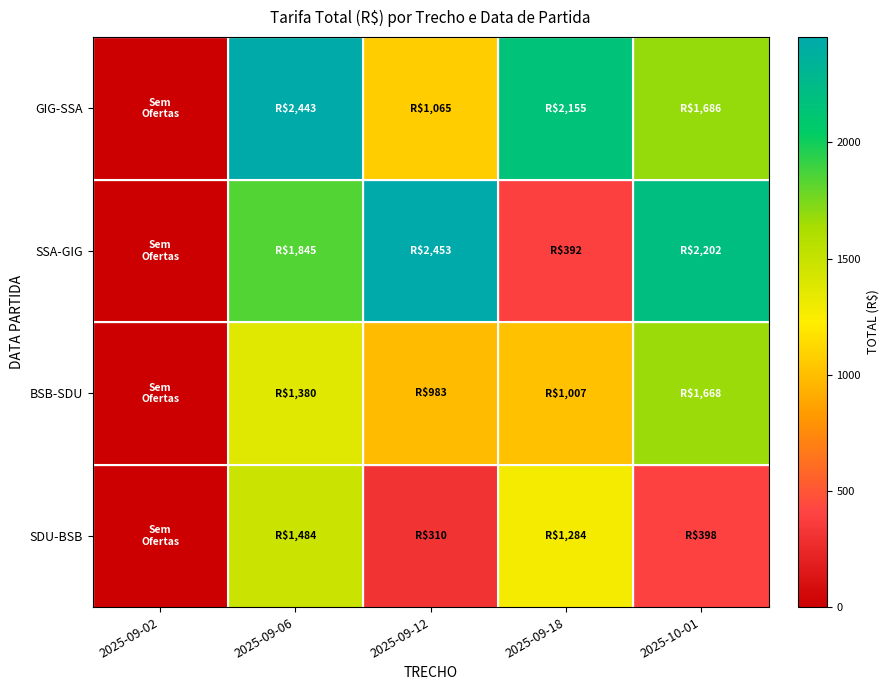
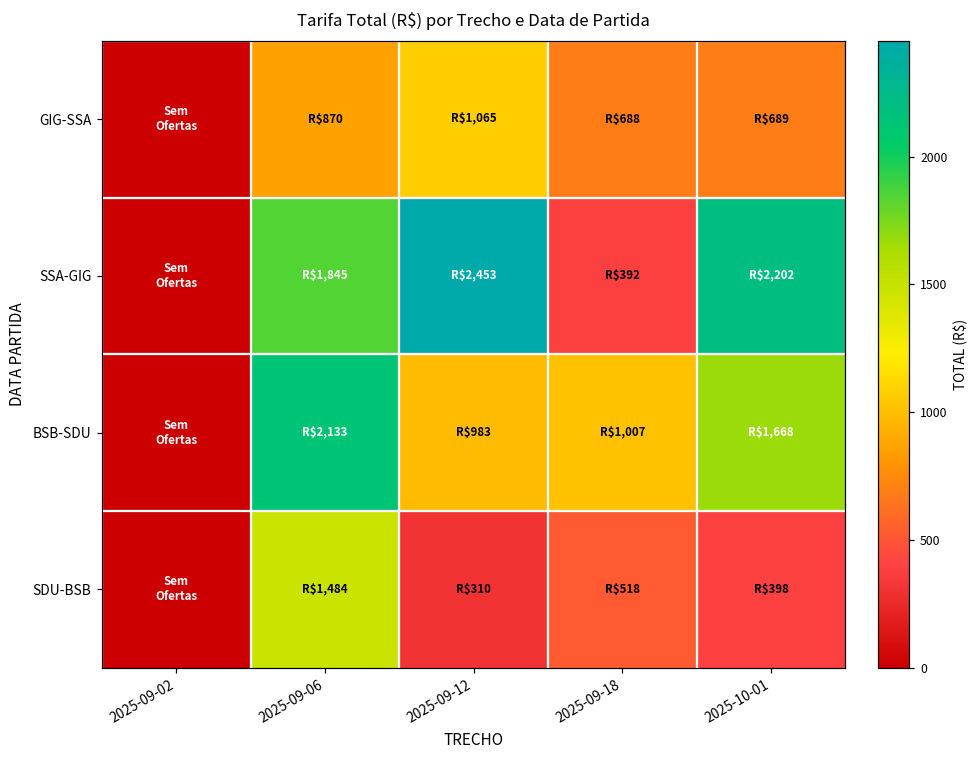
GIG-SSA, 2025-09-06: $2,443 -> $870
GIG-SSA, 2025-09-18: $2,155 -> $688
GIG-SSA, 2025-10-01: $1,686 -> $689
BSB-SDU, 2025-09-06: $1,380 -> $2,133
SDU-BSB, 2025-09-18: $1,284 -> $518
